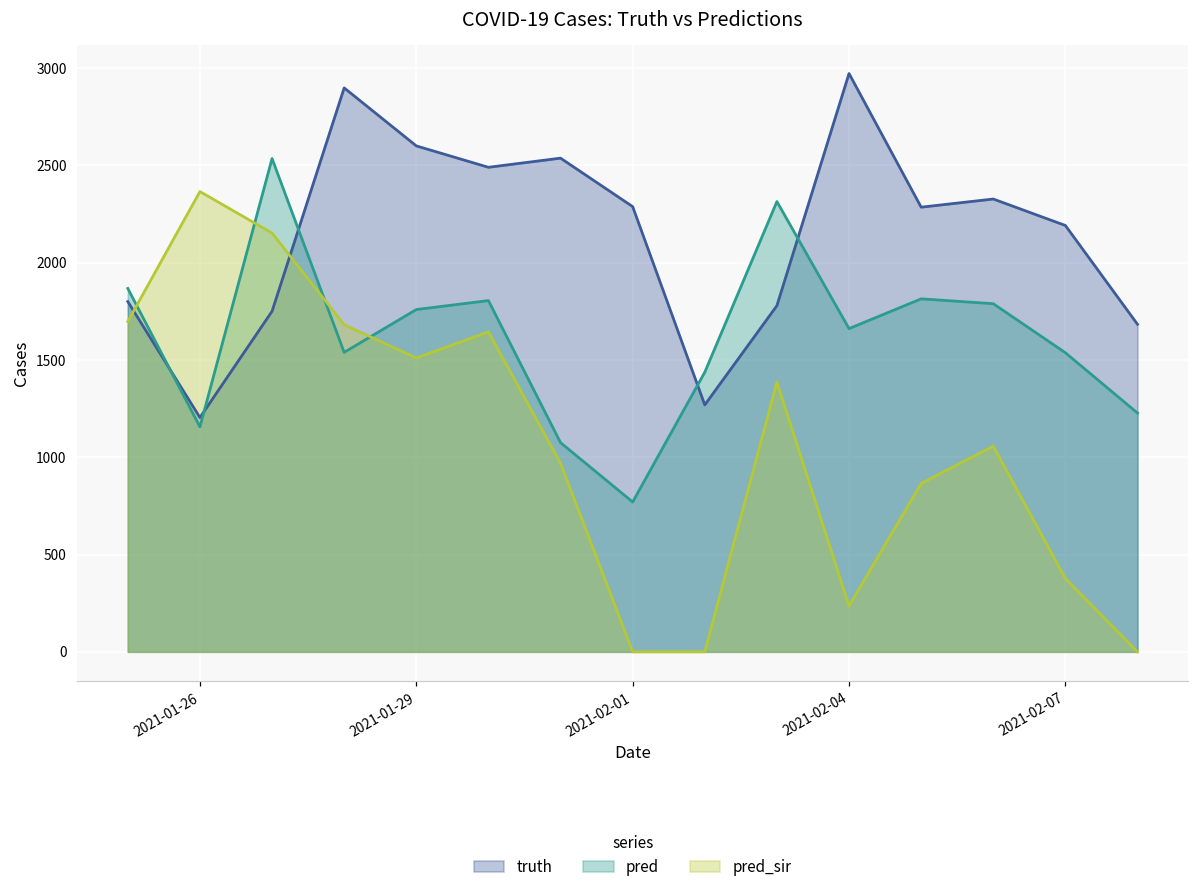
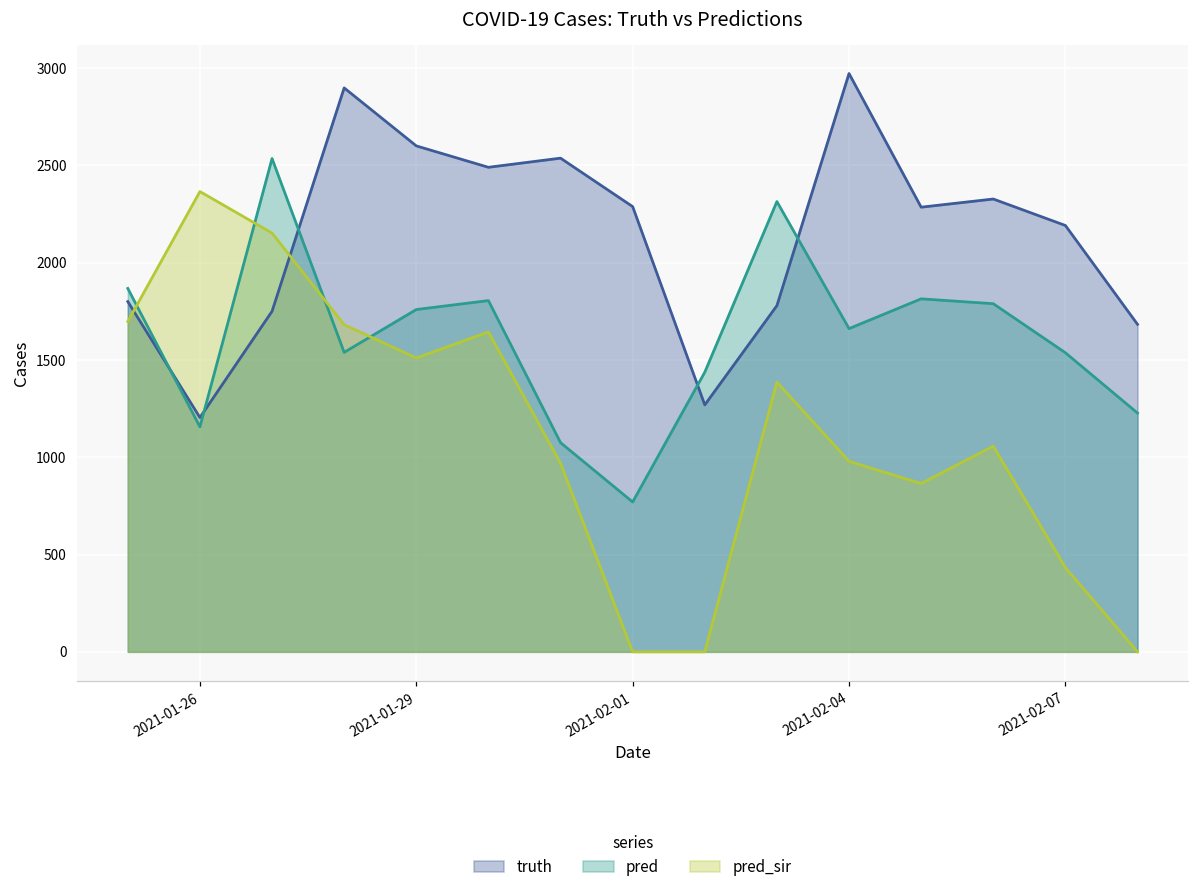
pred_sir, 2021-02-04: 240 -> 980
pred_sir, 2021-02-07: 380 -> 430
